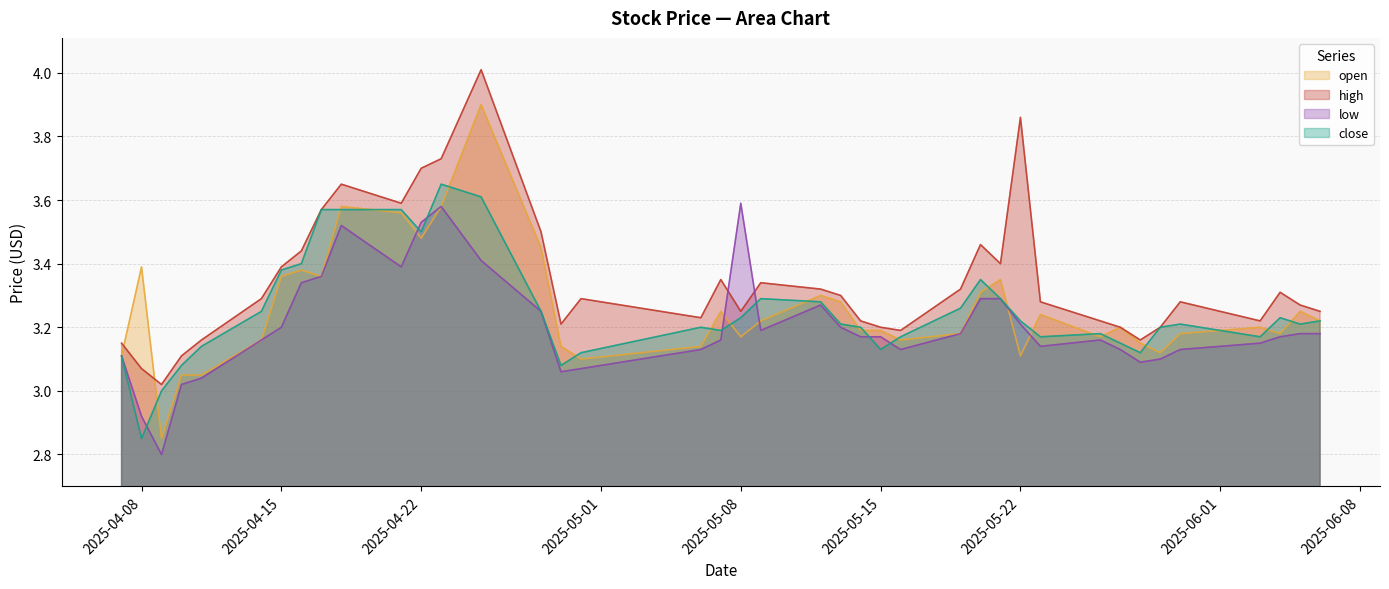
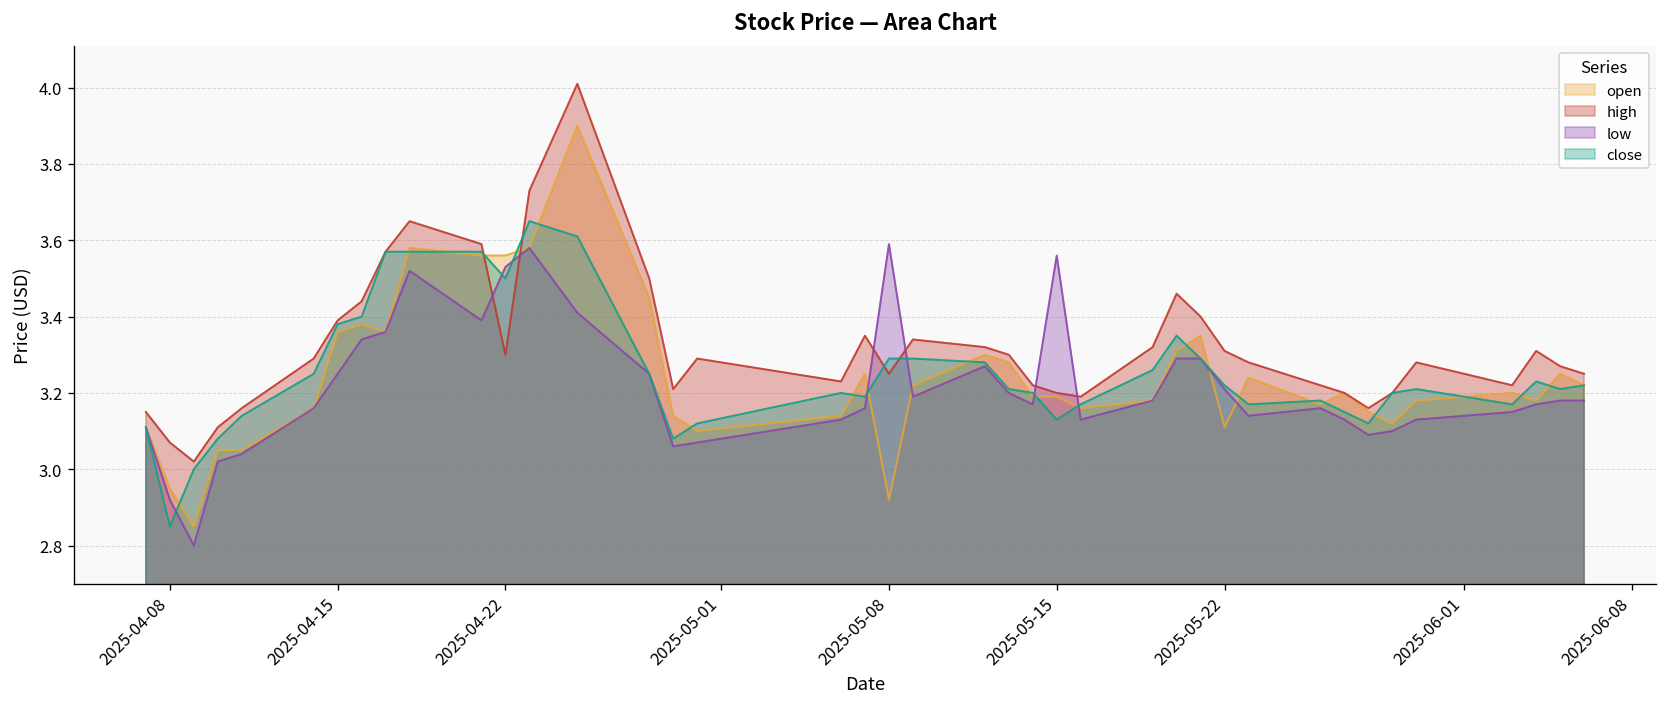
open, 2025-04-08: 3.39 -> 2.95
low, 2025-04-15: 3.20 -> 3.25
open, 2025-04-22: 3.48 -> 3.56
high, 2025-04-22: 3.7 -> 3.3
open, 2025-05-08: 3.17 -> 2.92
close, 2025-05-08: 3.23 -> 3.29
low, 2025-05-15: 3.17 -> 3.56
high, 2025-05-22: 3.86 -> 3.31
